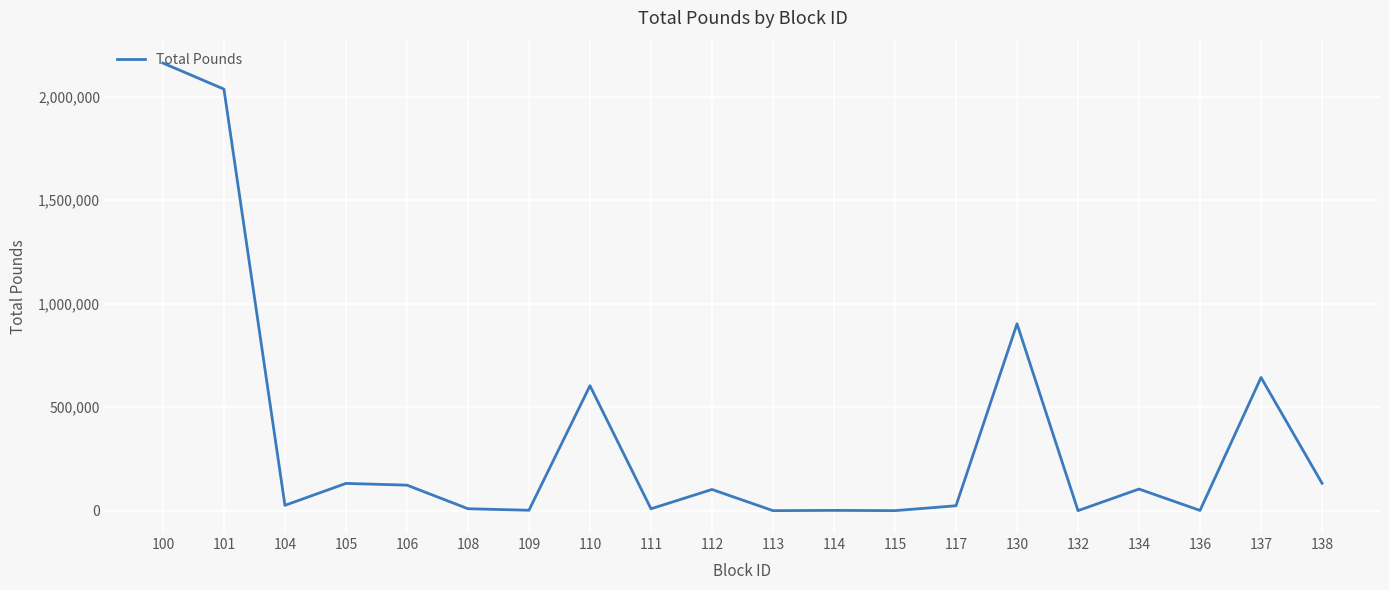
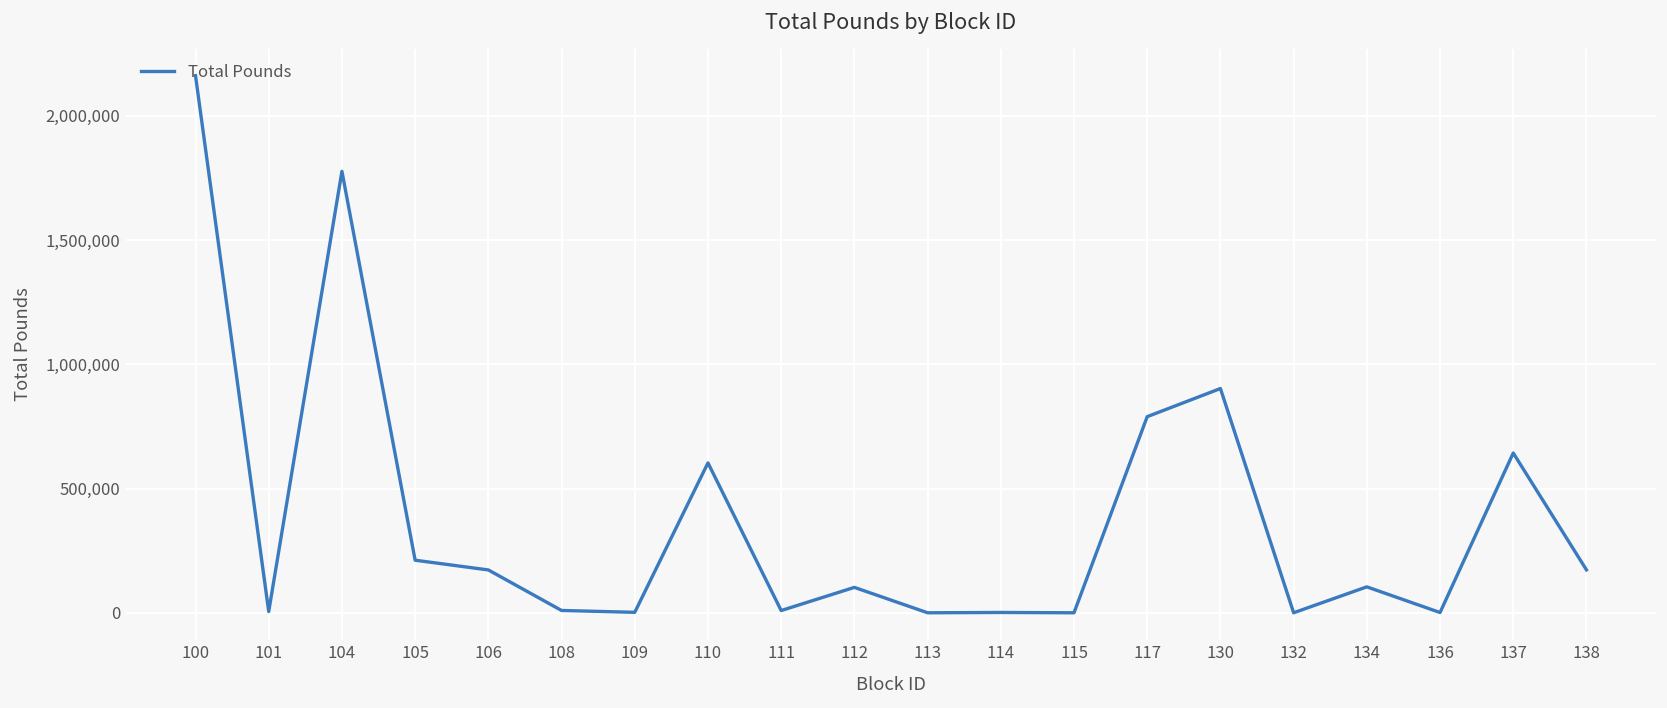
101: 2,040,000 -> 0
104: 30,000 -> 1,780,000
105: 130,000 -> 210,000
106: 120,000 -> 170,000
117: 20,000 -> 790,000
138: 130,000 -> 170,000
